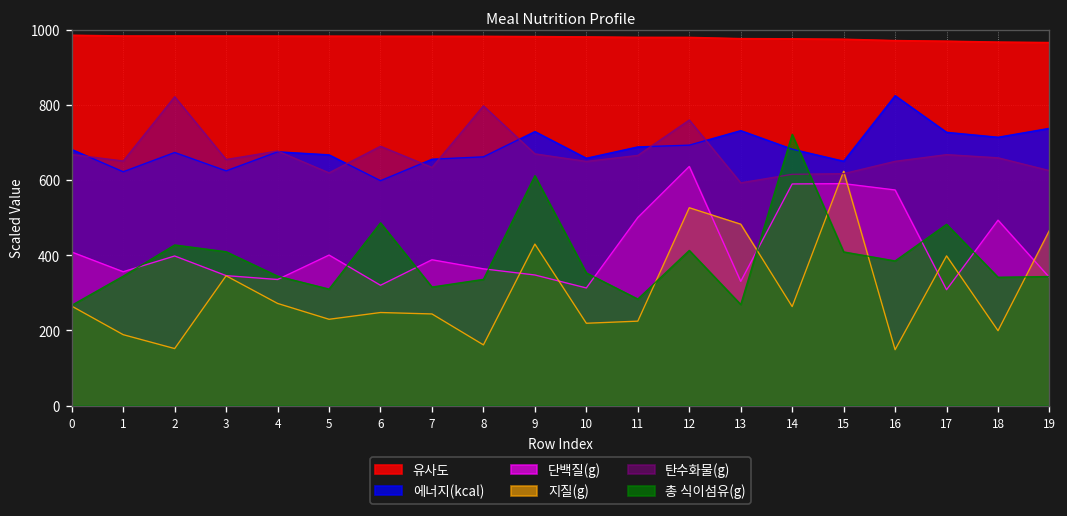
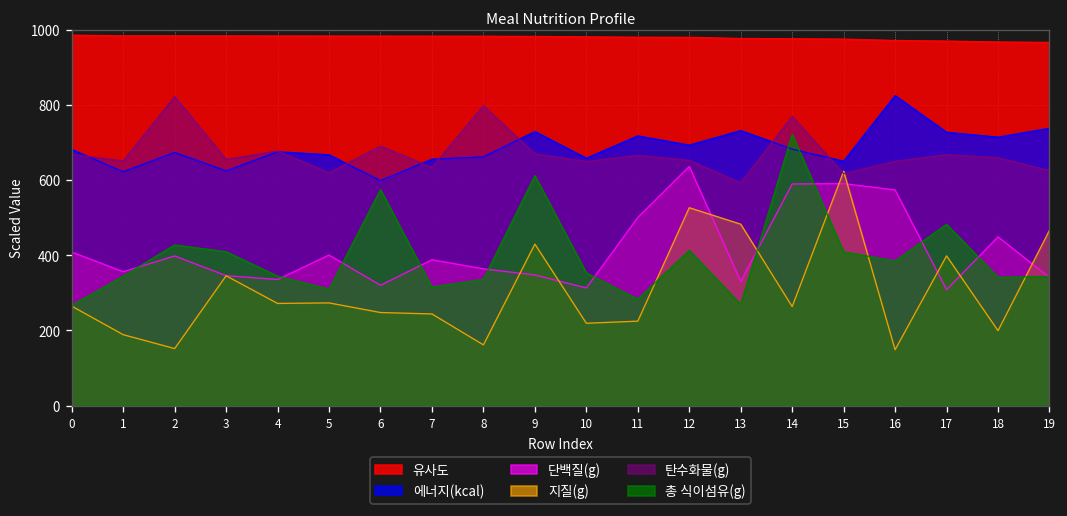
지질(g), 5: 230 -> 270
총 식이섬유(g), 6: 490 -> 580
에너지(kcal), 11: 690 -> 720
탄수화물(g), 12: 760 -> 650
탄수화물(g), 14: 620 -> 770
단백질(g), 18: 490 -> 450
